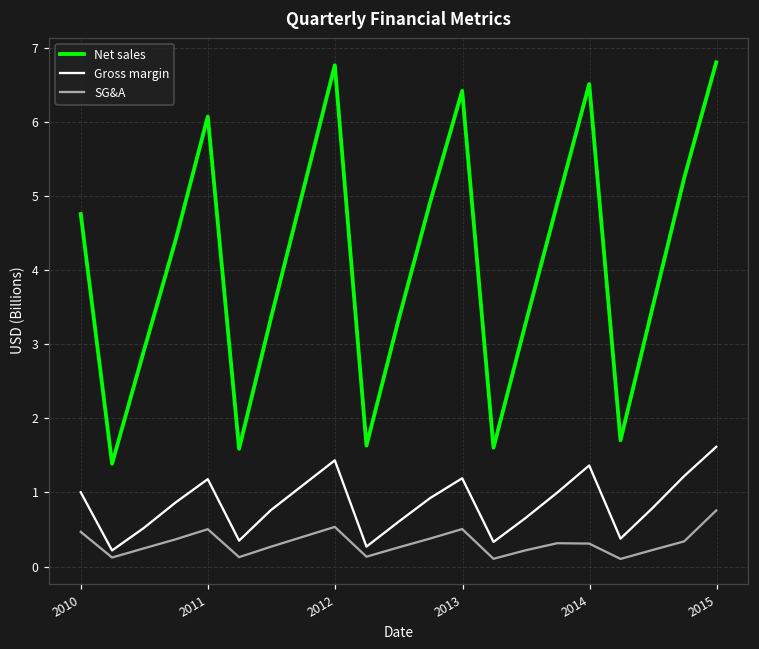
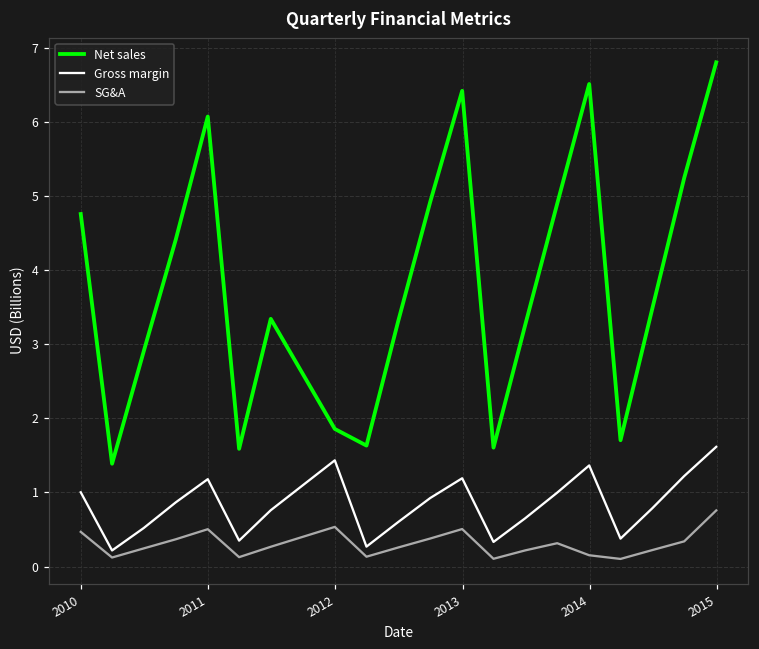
Net sales, 2012: 6.8 -> 1.9
SG&A, 2014: 0.3 -> 0.2
